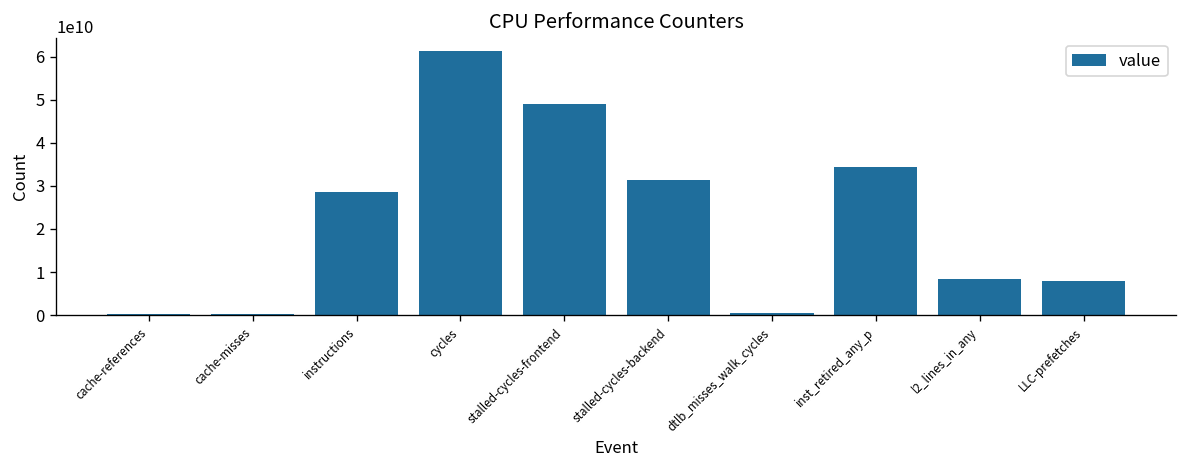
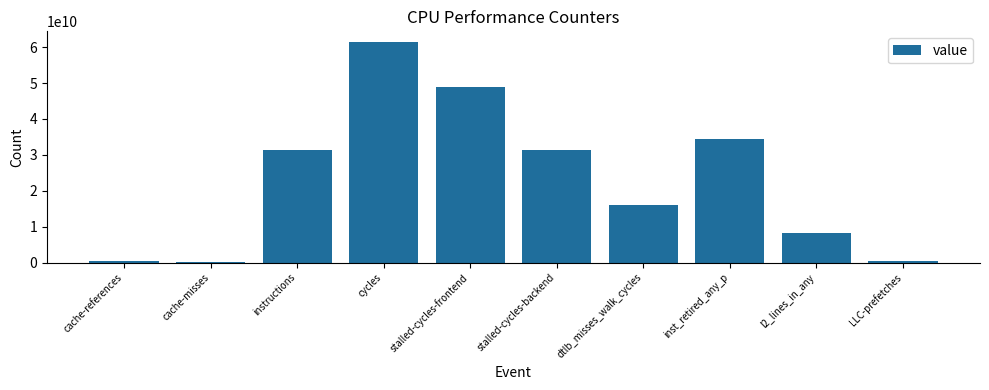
instructions: 29000000000 -> 31000000000
dtlb_misses_walk_cycles: 1000000000 -> 16000000000
LLC-prefetches: 8000000000 -> 0
